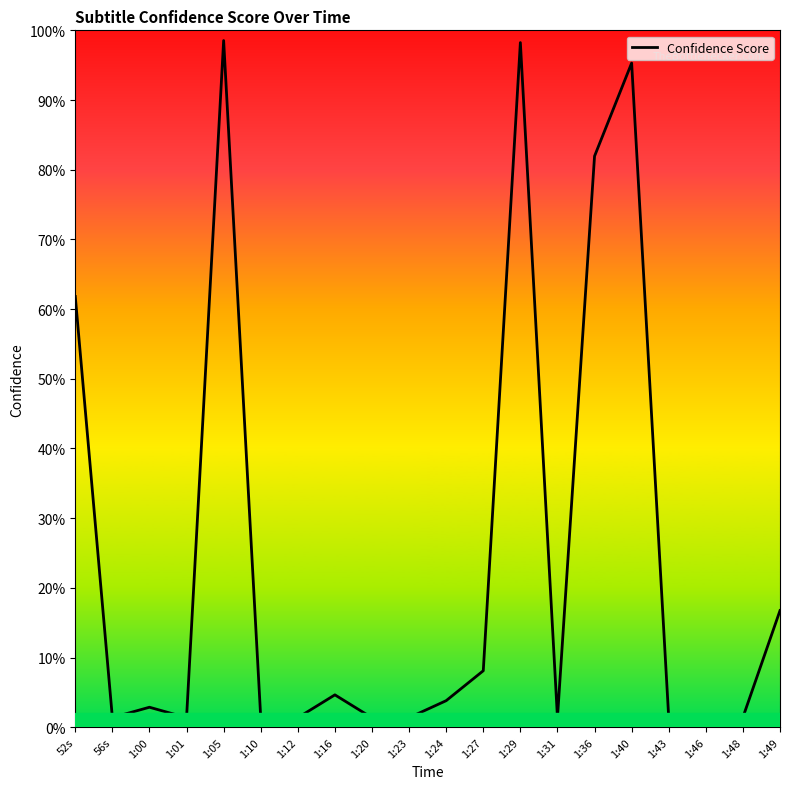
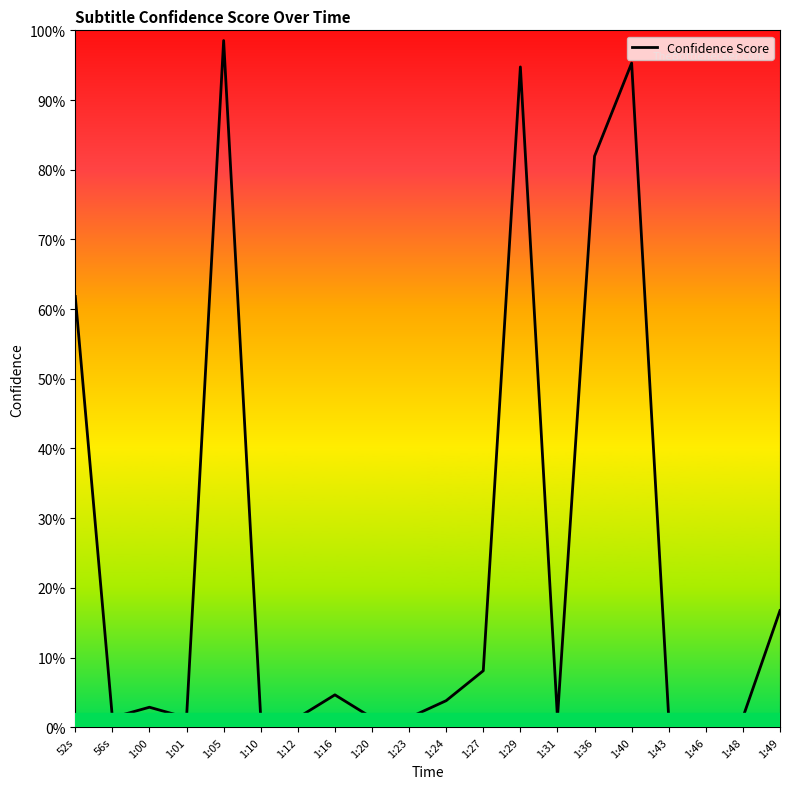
1:29: 98% -> 95%
